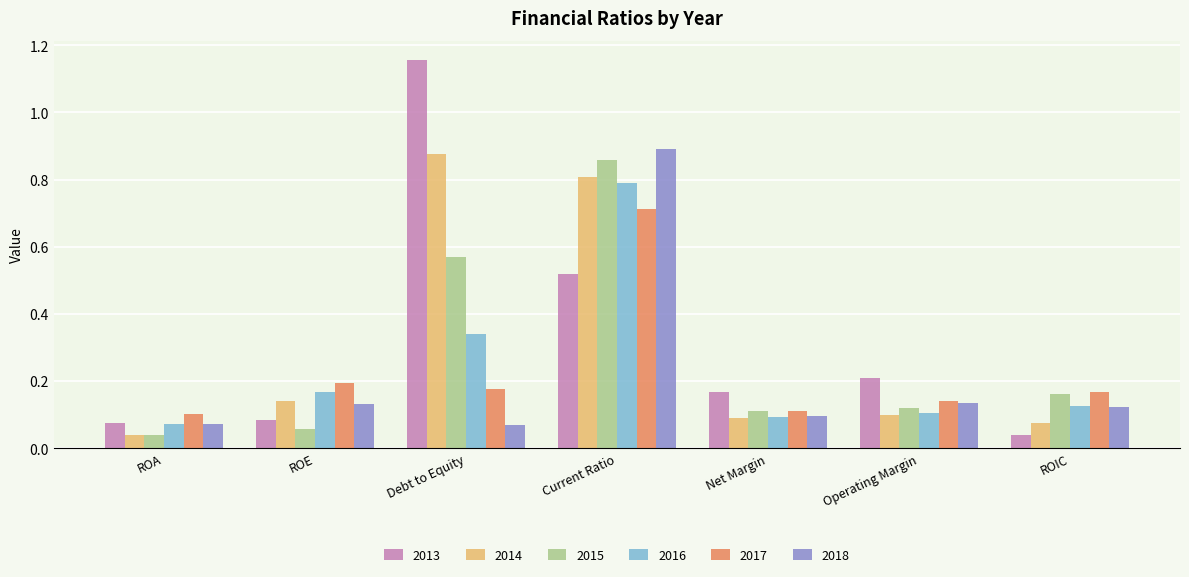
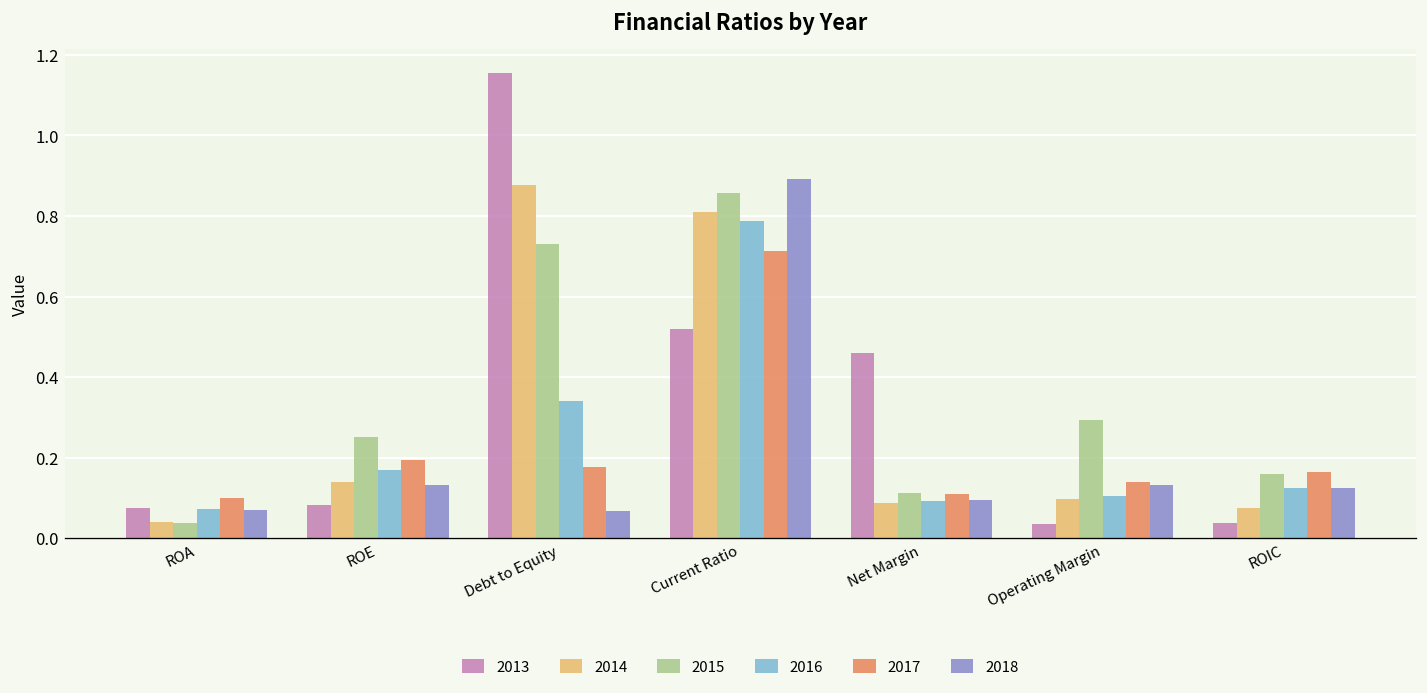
2015, ROE: 0.06 -> 0.25
2015, Debt to Equity: 0.57 -> 0.73
2013, Net Margin: 0.17 -> 0.46
2013, Operating Margin: 0.21 -> 0.03
2015, Operating Margin: 0.12 -> 0.29
